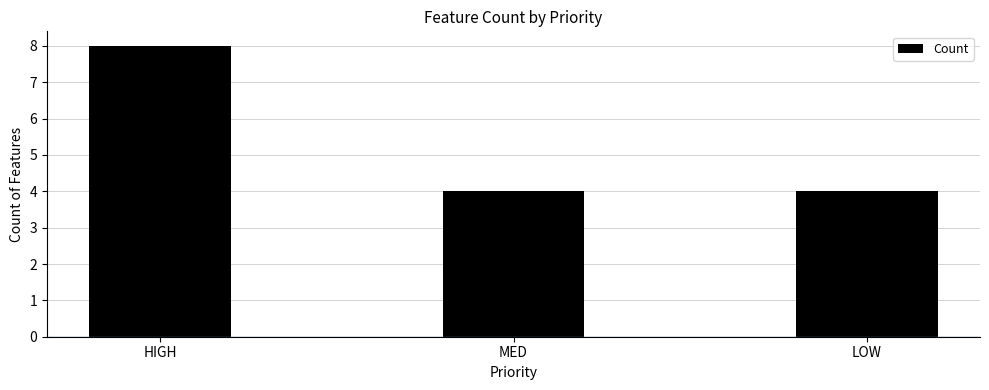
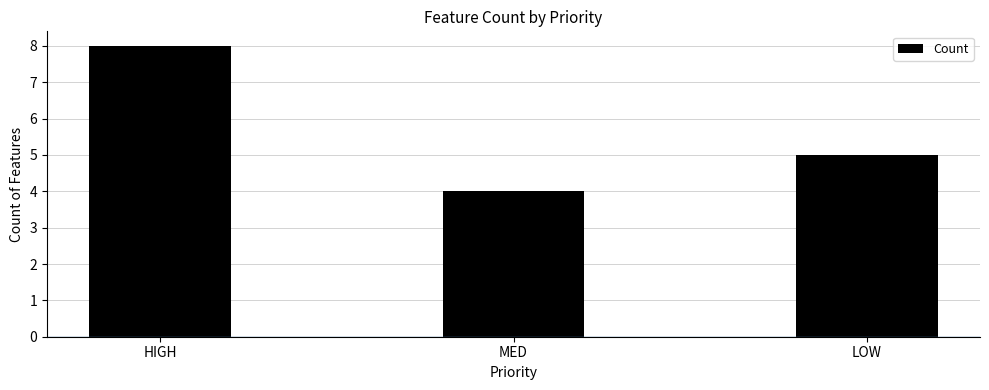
LOW: 4 -> 5
